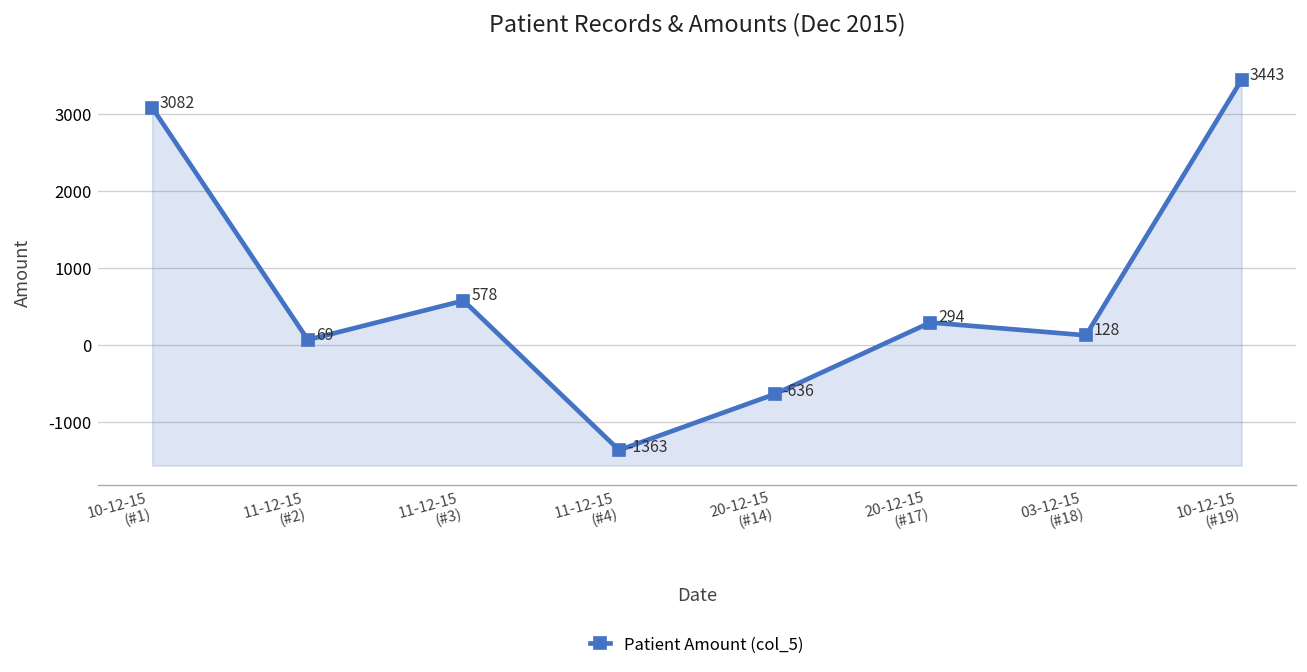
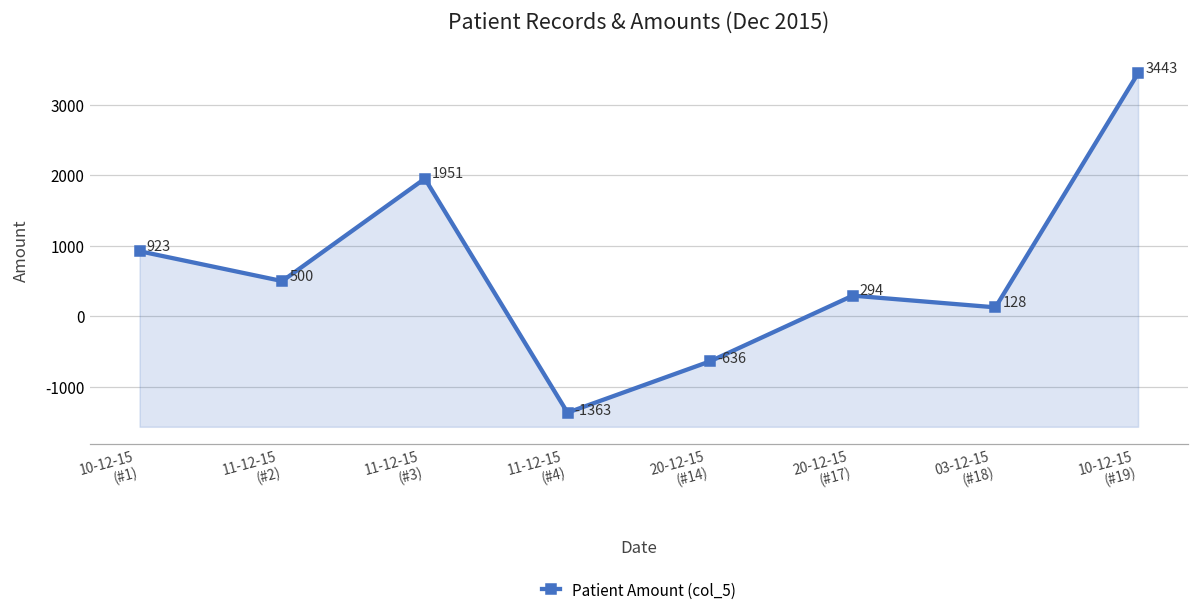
10-12-15 (#1): 3082 -> 923
11-12-15 (#2): 69 -> 500
11-12-15 (#3): 578 -> 1951
